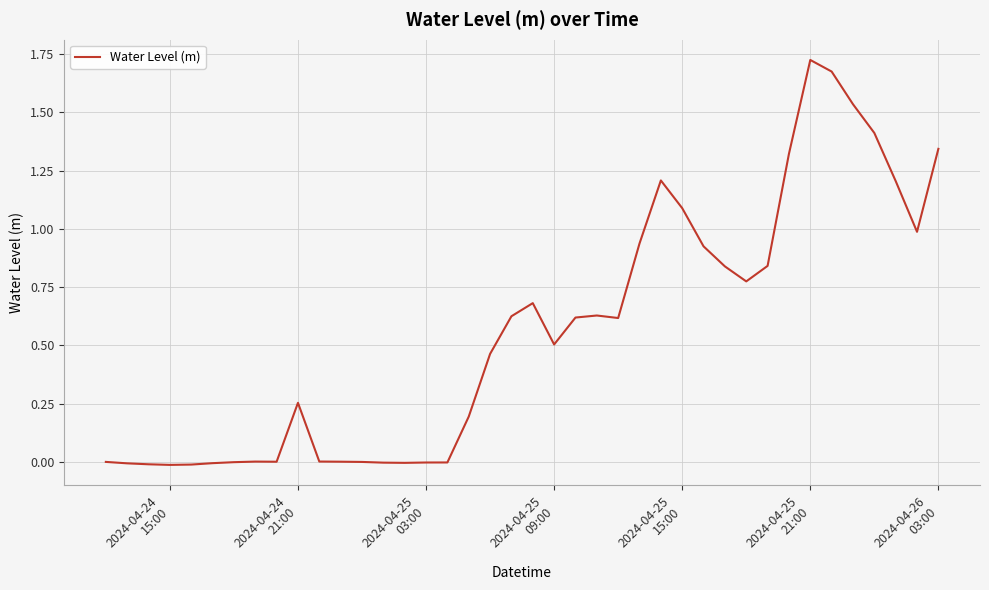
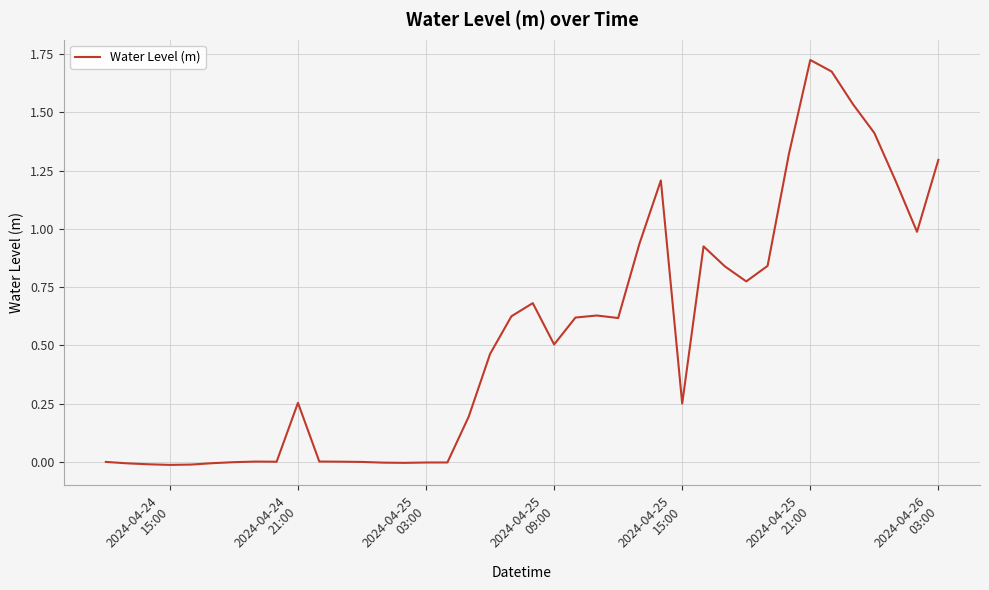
2024-04-25 15:00: 1.09 -> 0.25
2024-04-26 03:00: 1.34 -> 1.30
